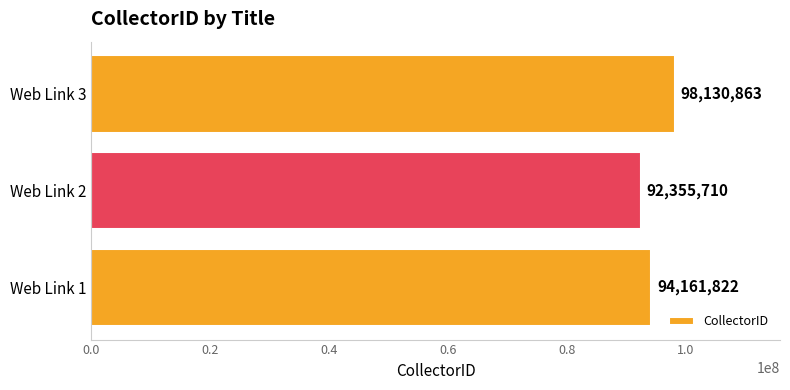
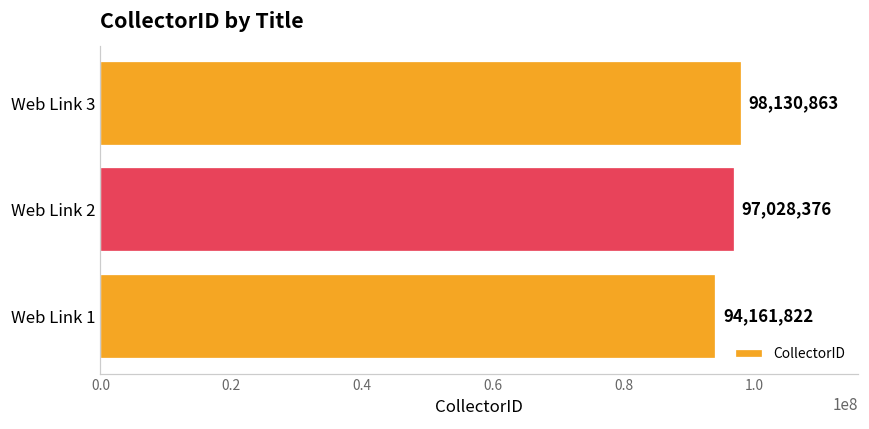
Web Link 2: 92,355,710 -> 97,028,376
